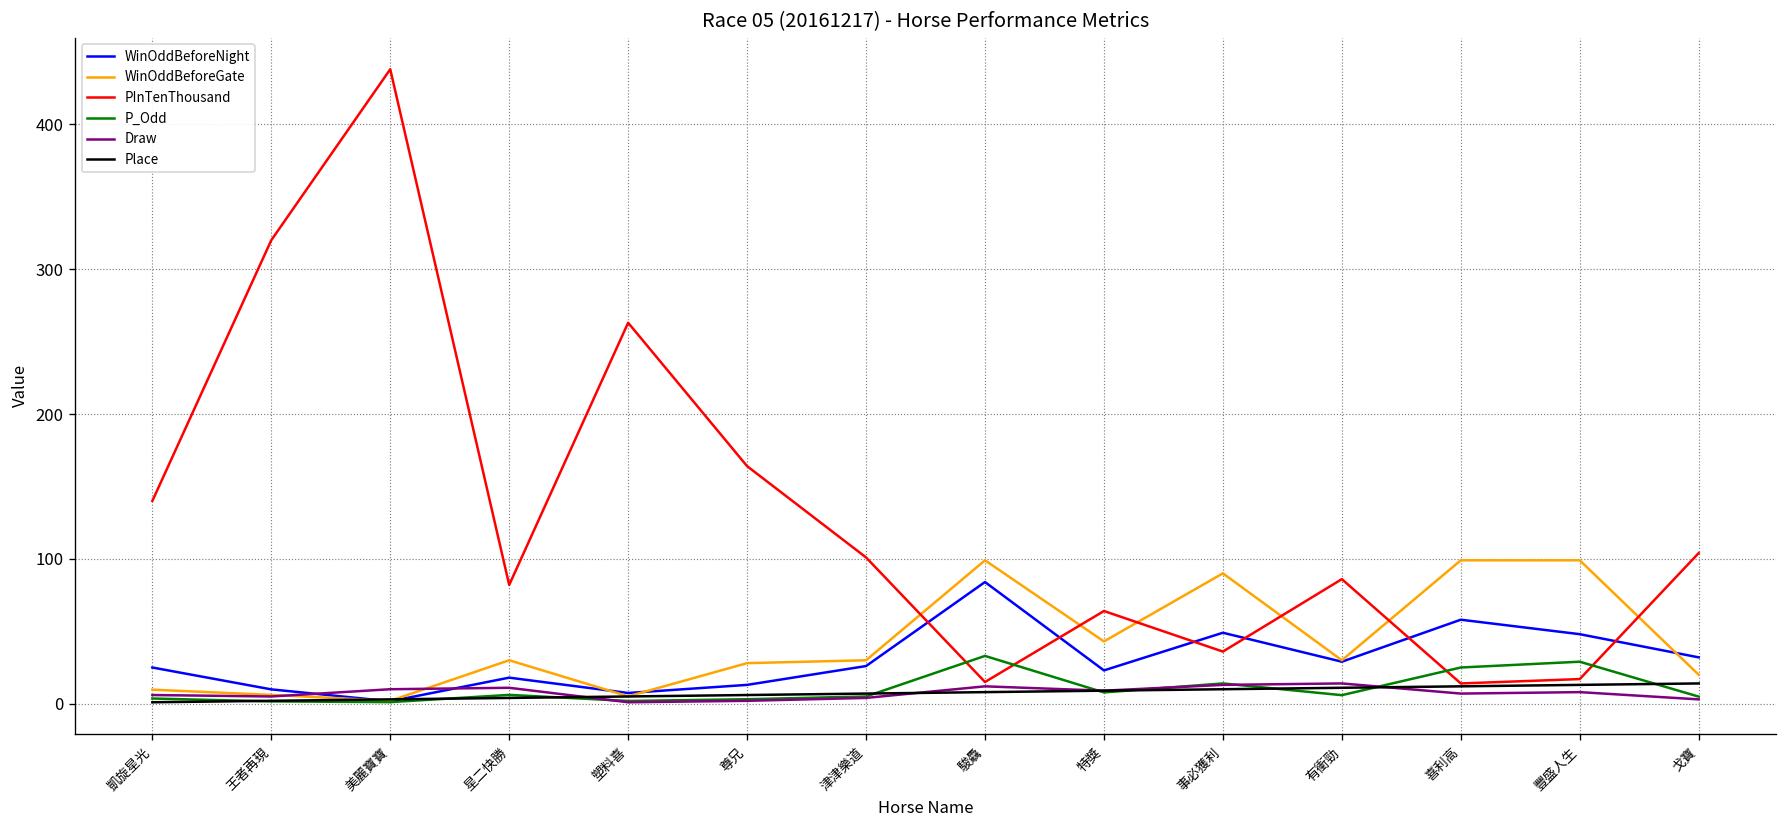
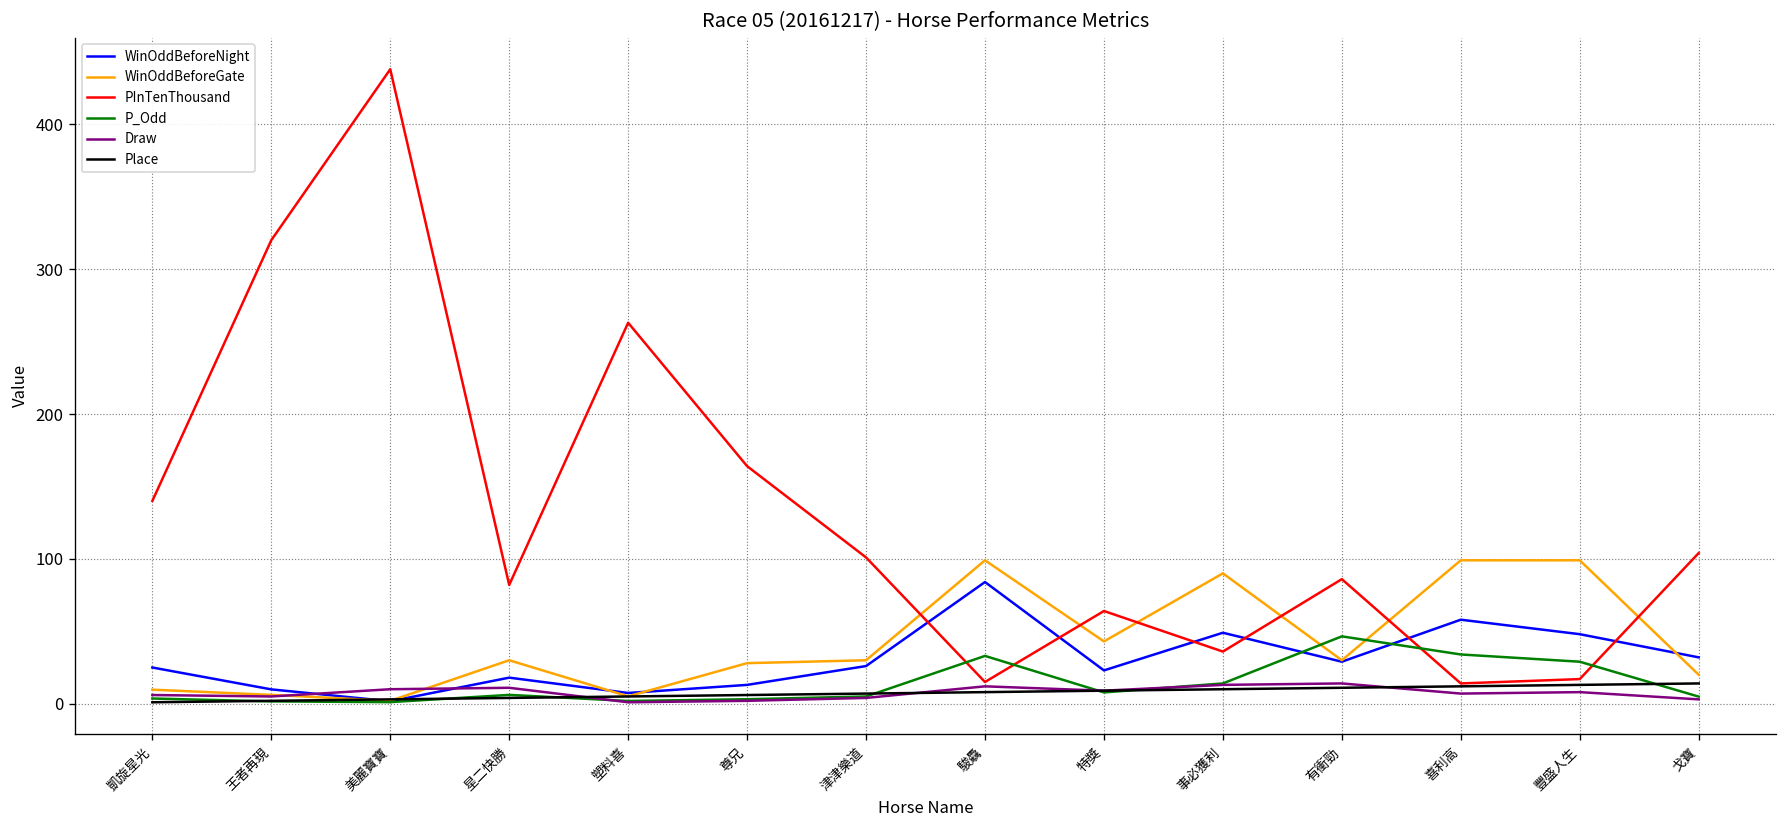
P_Odd, 有衝勁: 6 -> 47
P_Odd, 喜利高: 25 -> 34
